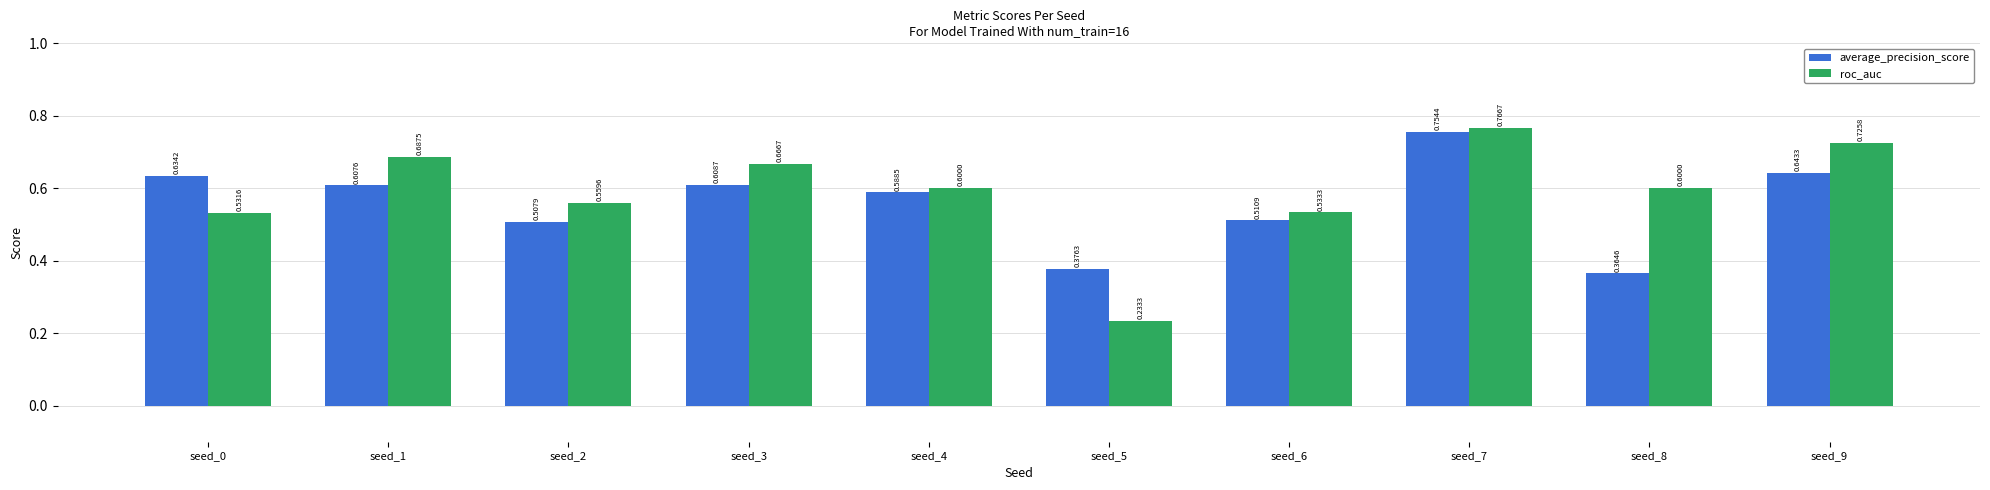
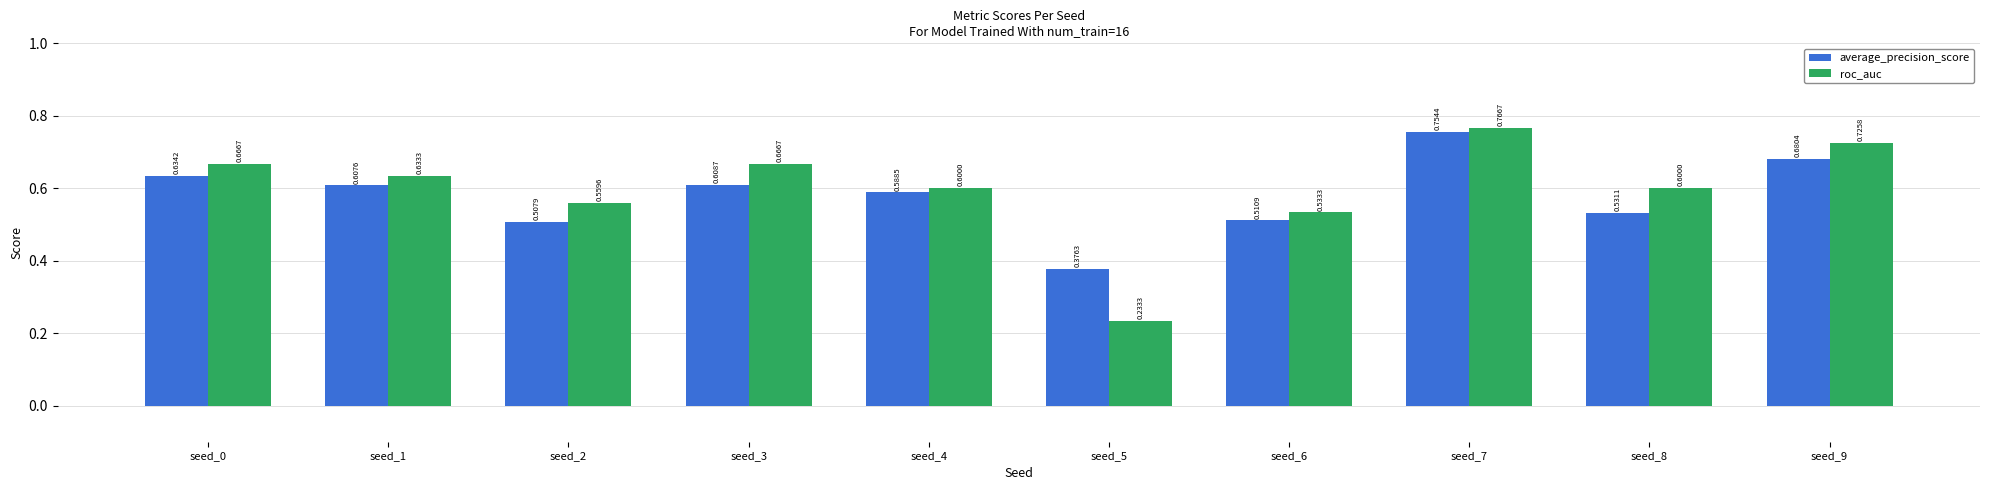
roc_auc, seed_0: 0.5316 -> 0.6667
roc_auc, seed_1: 0.6875 -> 0.6333
average_precision_score, seed_8: 0.3646 -> 0.5311
average_precision_score, seed_9: 0.6433 -> 0.6804
